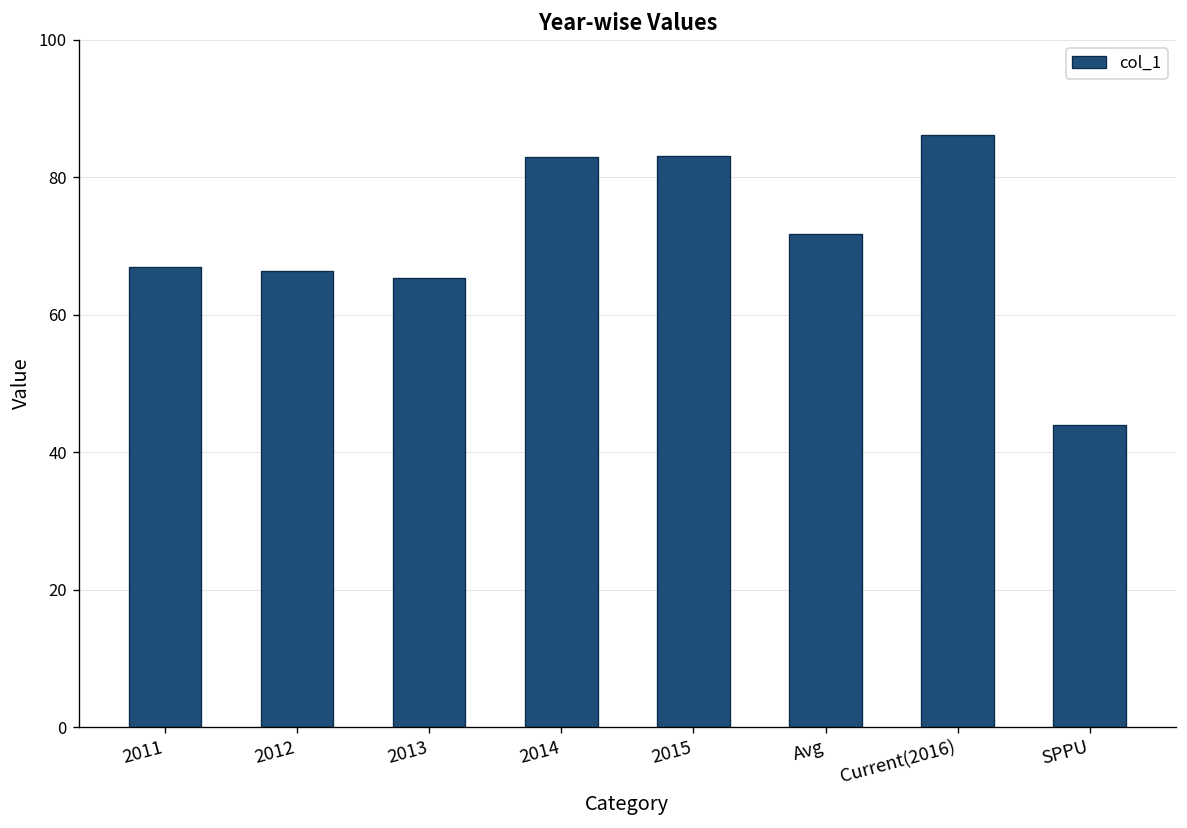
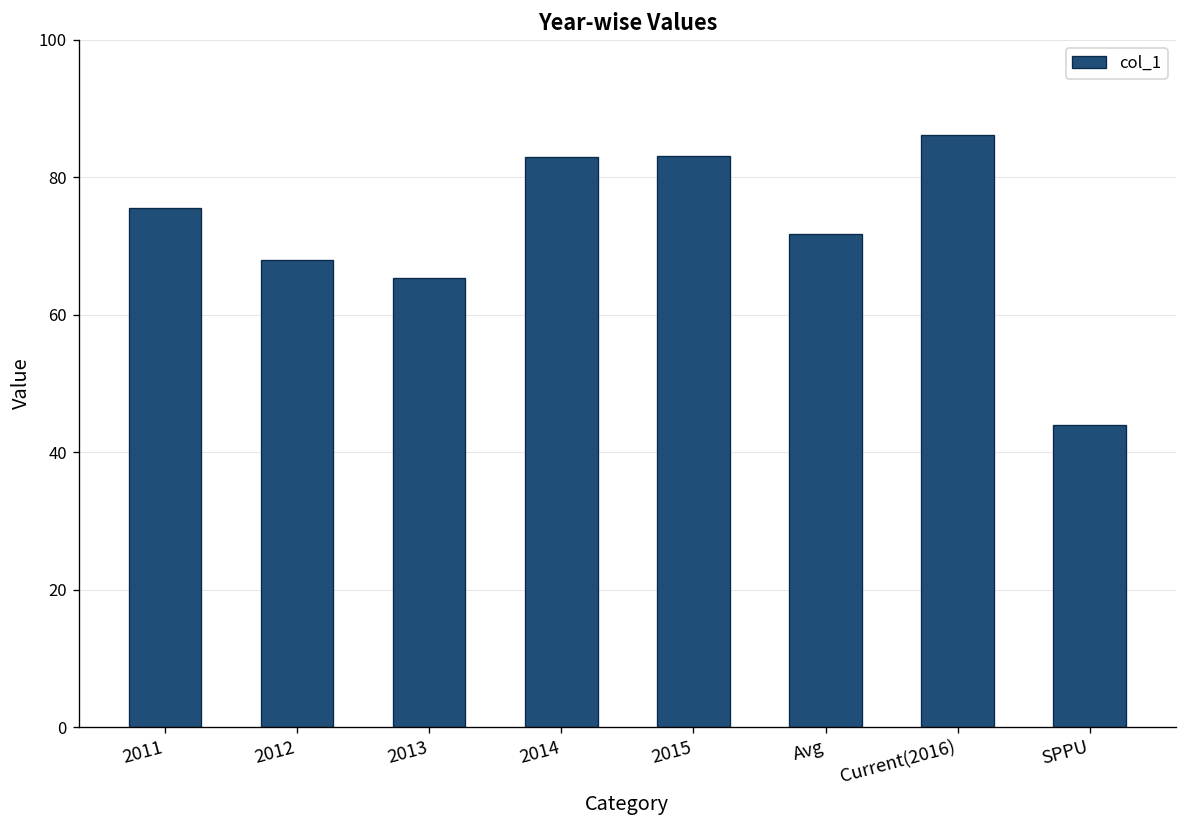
2011: 67 -> 76
2012: 66 -> 68
